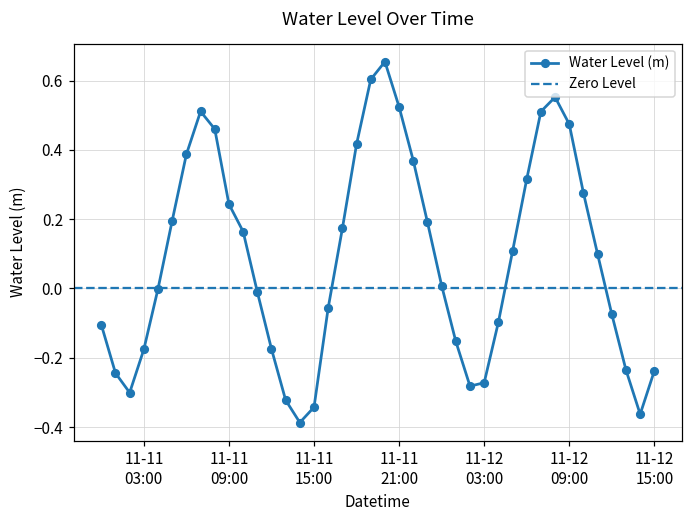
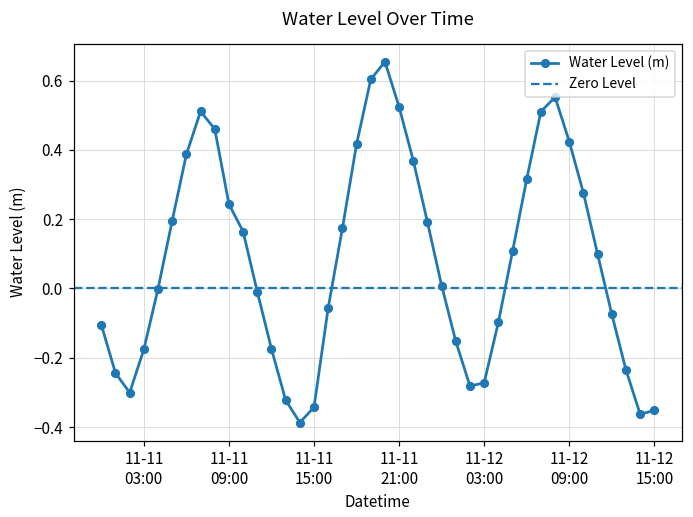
11-12 09:00: 0.47 -> 0.42
11-12 15:00: -0.24 -> -0.35
